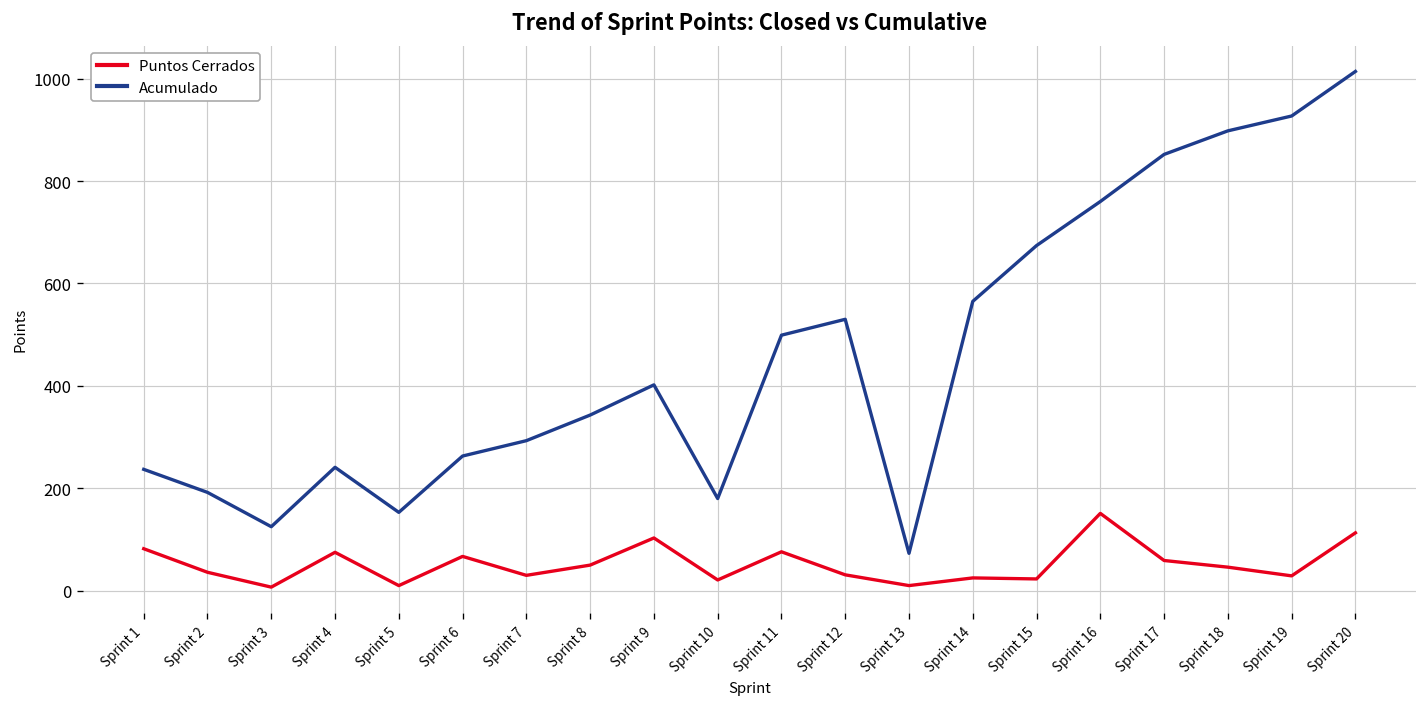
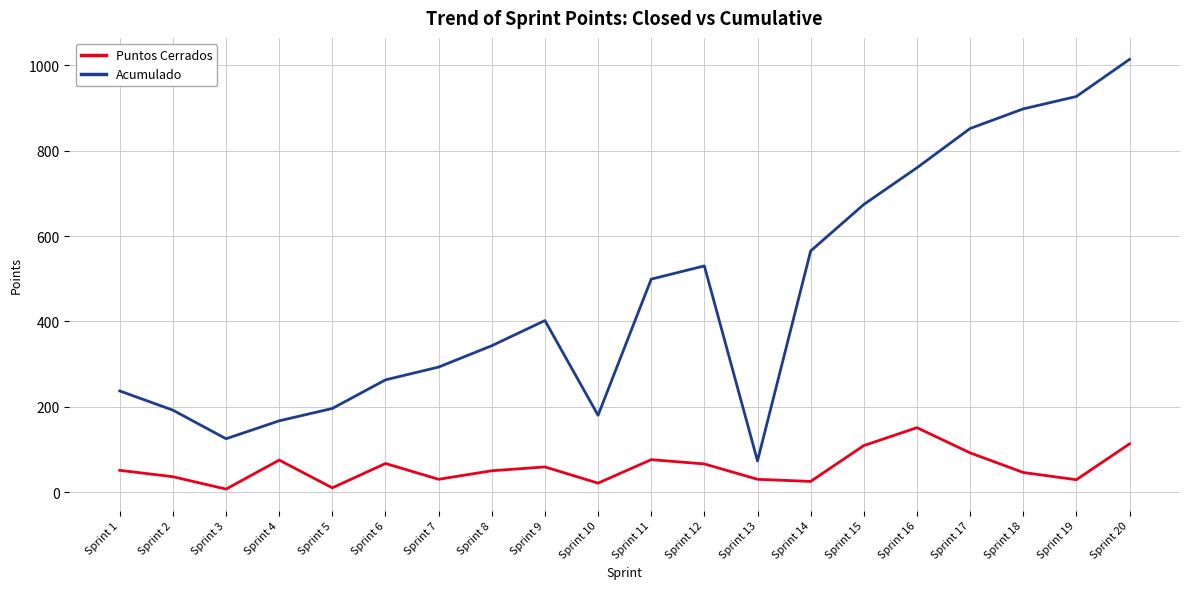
Puntos Cerrados, Sprint 1: 80 -> 50
Acumulado, Sprint 4: 240 -> 170
Acumulado, Sprint 5: 150 -> 200
Puntos Cerrados, Sprint 9: 100 -> 60
Puntos Cerrados, Sprint 12: 30 -> 70
Puntos Cerrados, Sprint 13: 10 -> 30
Puntos Cerrados, Sprint 15: 20 -> 110
Puntos Cerrados, Sprint 17: 60 -> 90
